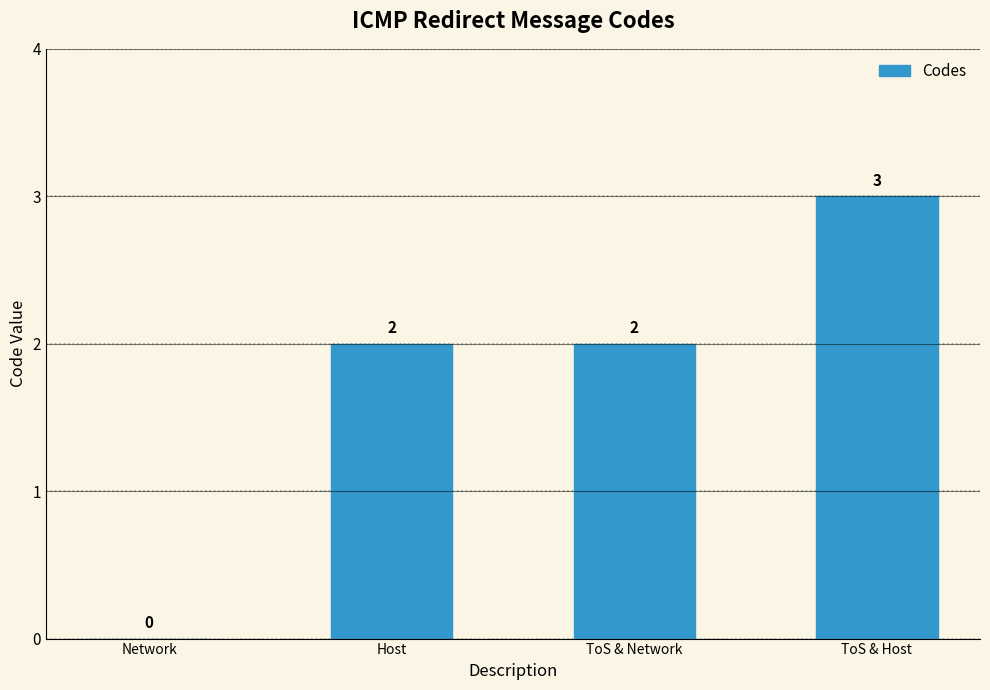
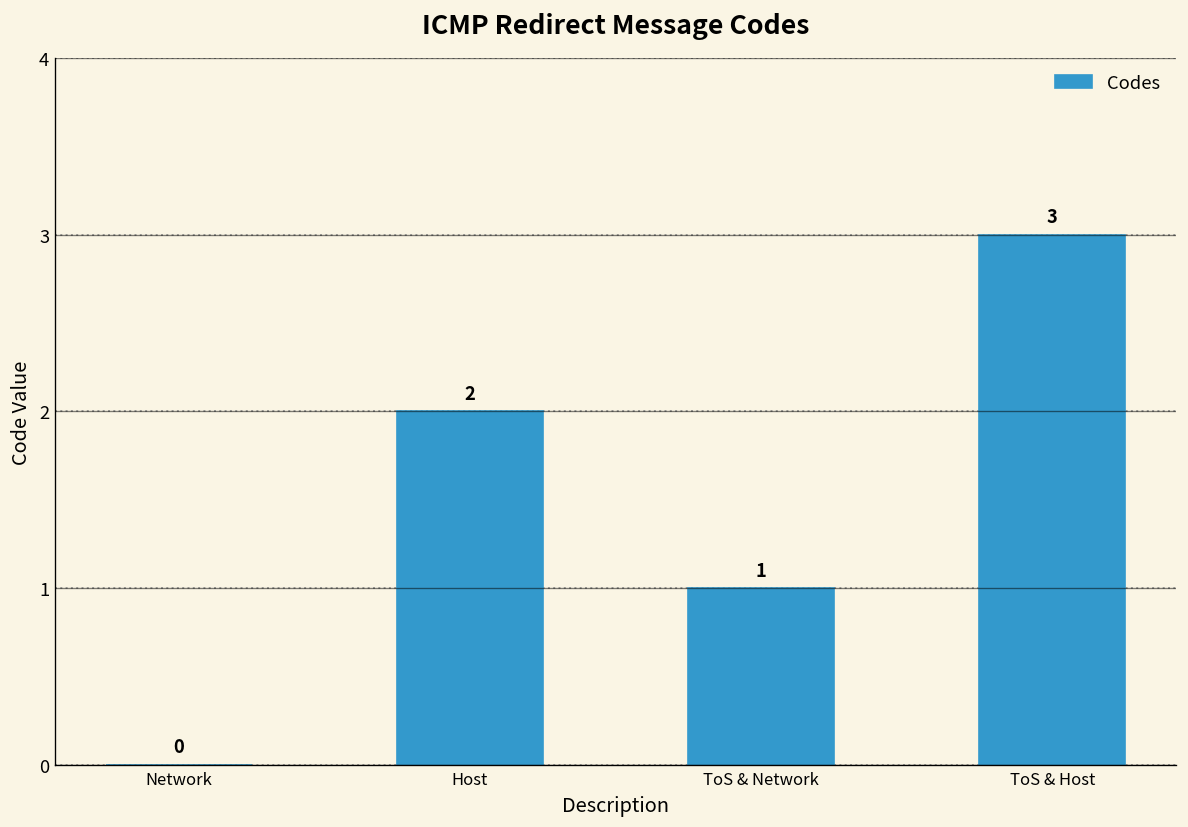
ToS & Network: 2 -> 1
